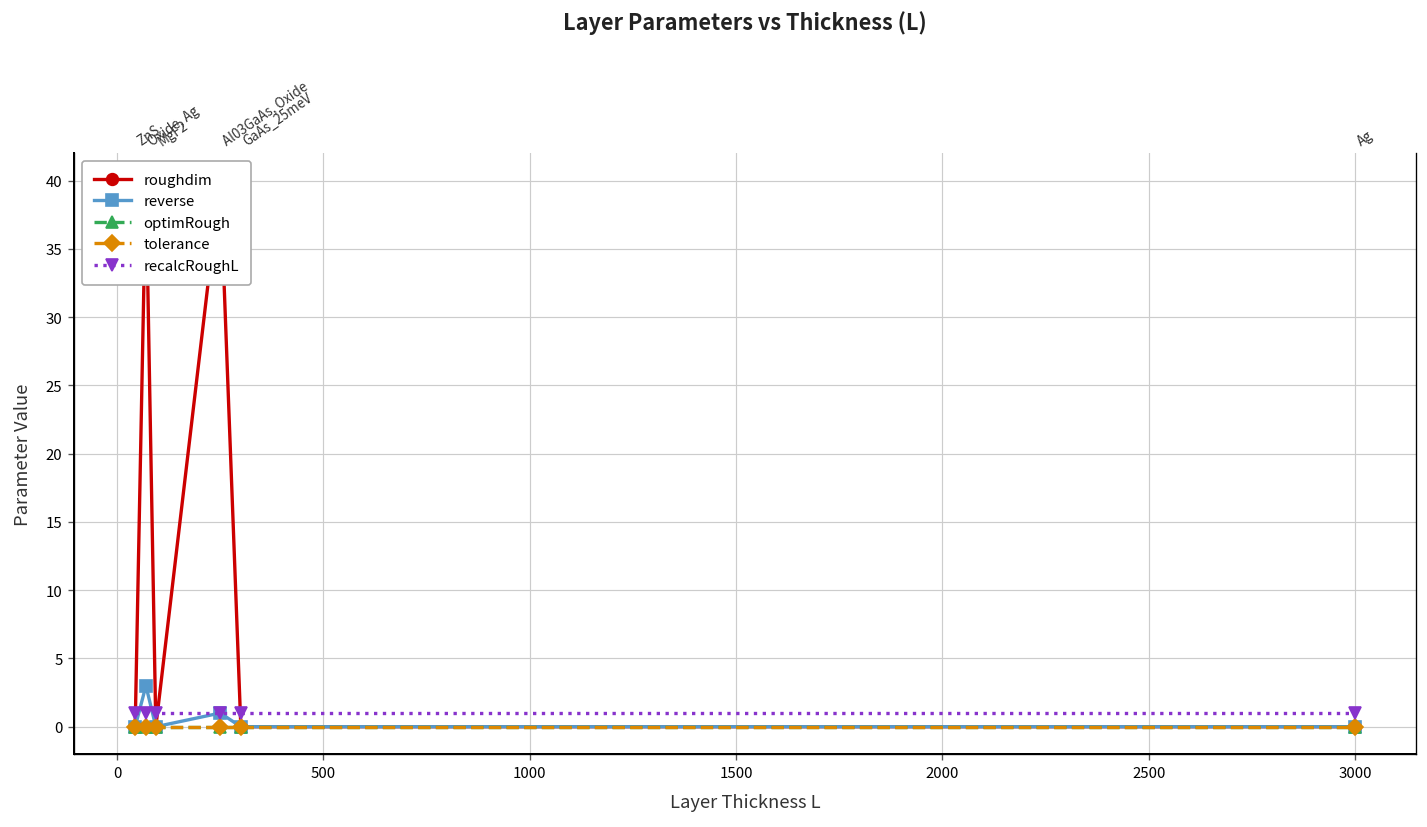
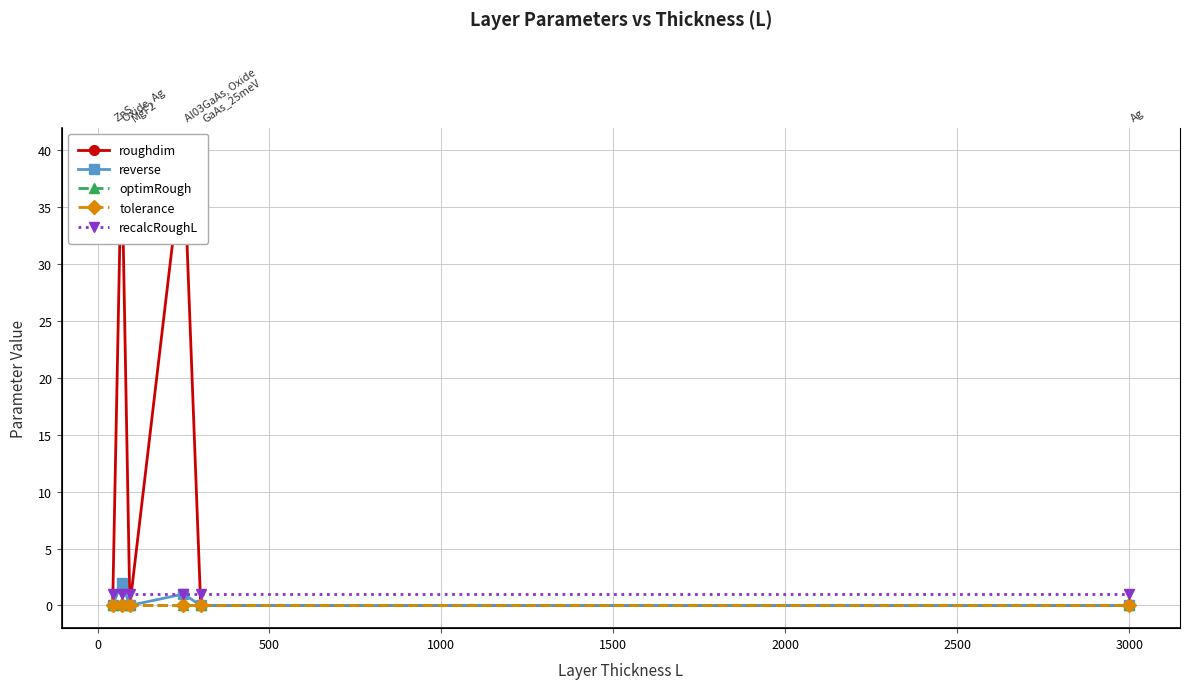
reverse, Oxide, Ag: 3 -> 2
